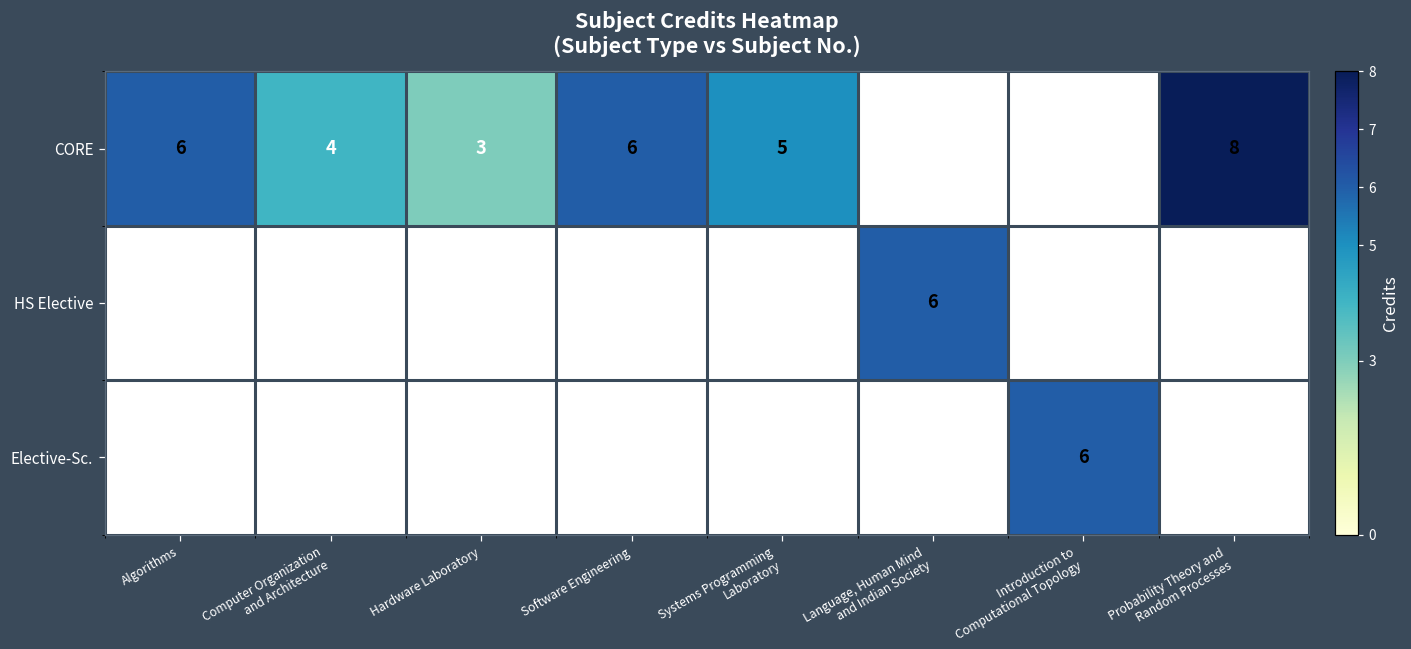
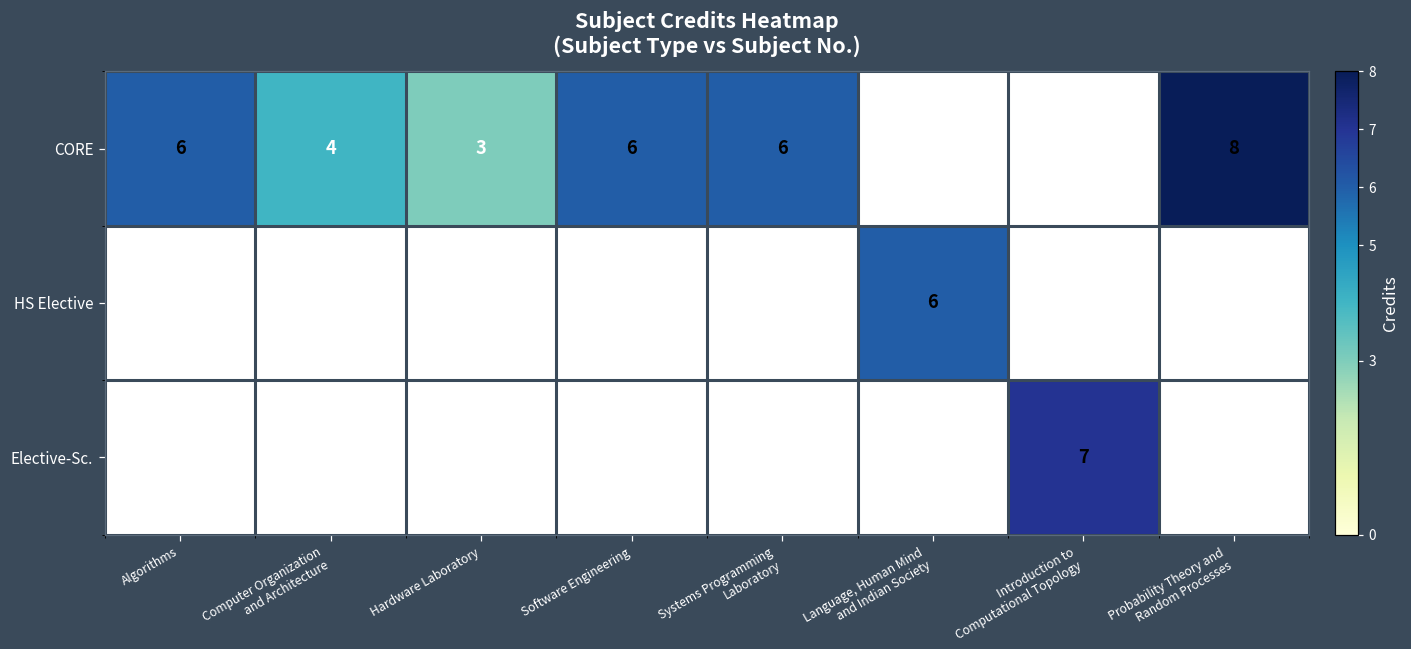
CORE, Systems Programming Laboratory: 5 -> 6
Elective-Sc., Introduction to Computational Topology: 6 -> 7
